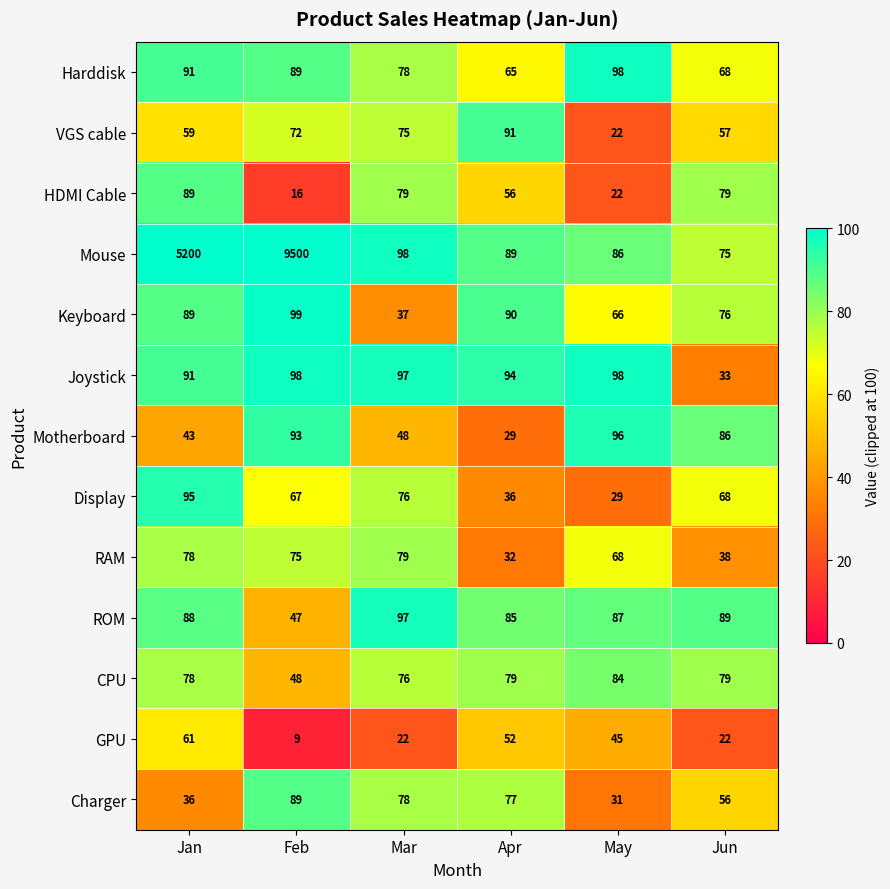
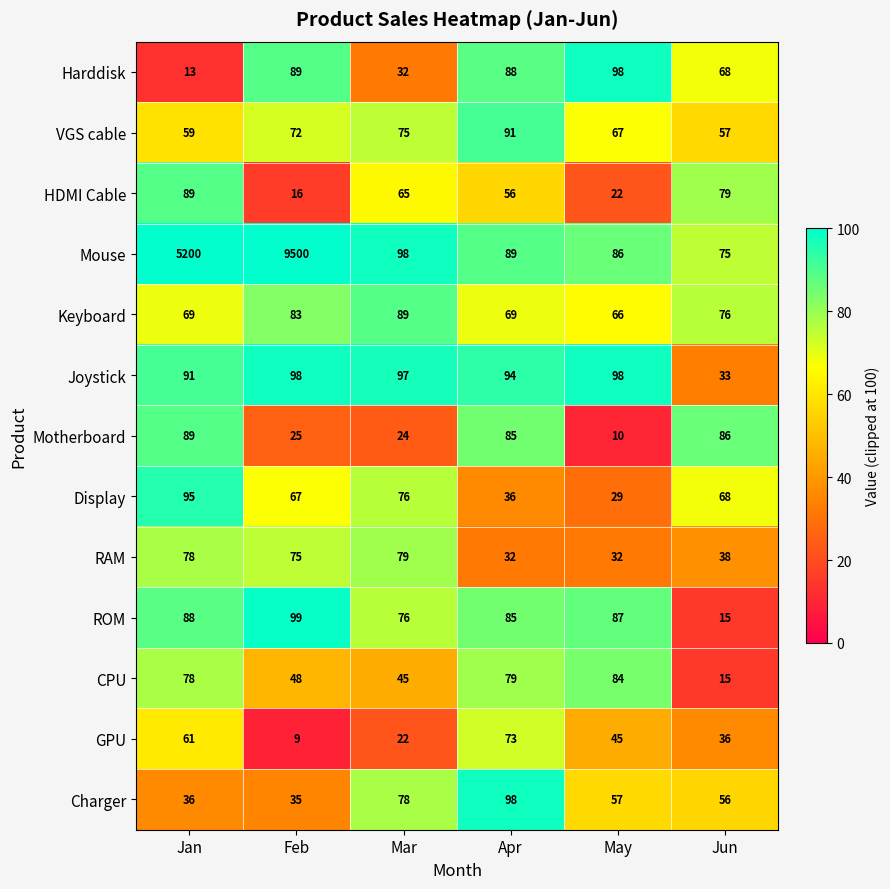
Harddisk, Jan: 91 -> 13
Harddisk, Mar: 78 -> 32
Harddisk, Apr: 65 -> 88
VGS cable, May: 22 -> 67
HDMI Cable, Mar: 79 -> 65
Keyboard, Jan: 89 -> 69
Keyboard, Feb: 99 -> 83
Keyboard, Mar: 37 -> 89
Keyboard, Apr: 90 -> 69
Motherboard, Jan: 43 -> 89
Motherboard, Feb: 93 -> 25
Motherboard, Mar: 48 -> 24
Motherboard, Apr: 29 -> 85
Motherboard, May: 96 -> 10
RAM, May: 68 -> 32
ROM, Feb: 47 -> 99
ROM, Mar: 97 -> 76
ROM, Jun: 89 -> 15
CPU, Mar: 76 -> 45
CPU, Jun: 79 -> 15
GPU, Apr: 52 -> 73
GPU, Jun: 22 -> 36
Charger, Feb: 89 -> 35
Charger, Apr: 77 -> 98
Charger, May: 31 -> 57
